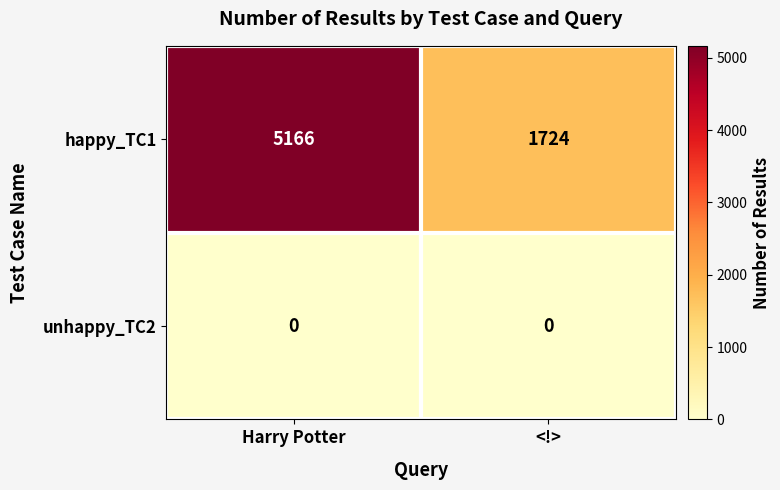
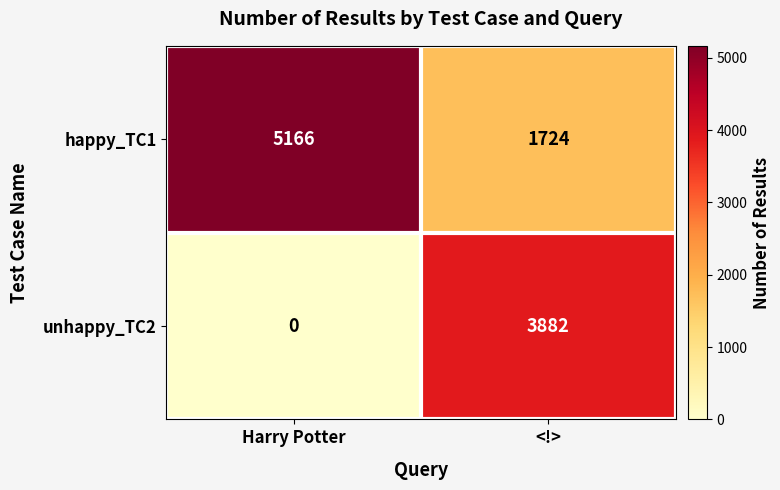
unhappy_TC2, <!>: 0 -> 3882
